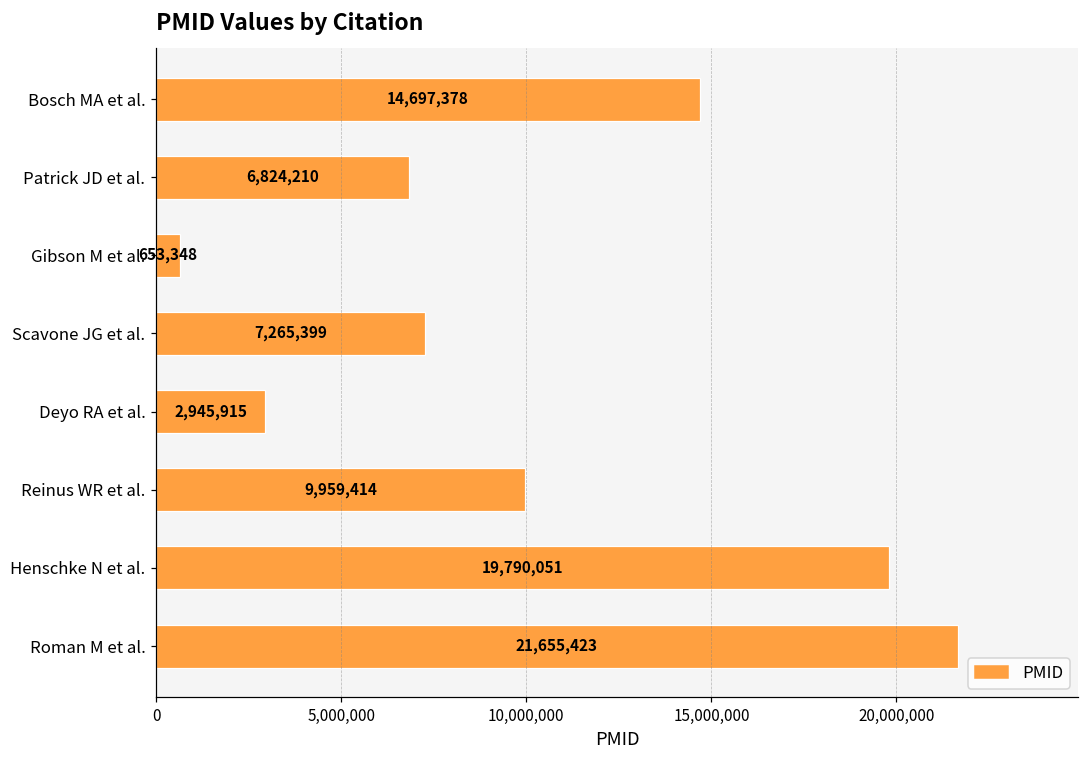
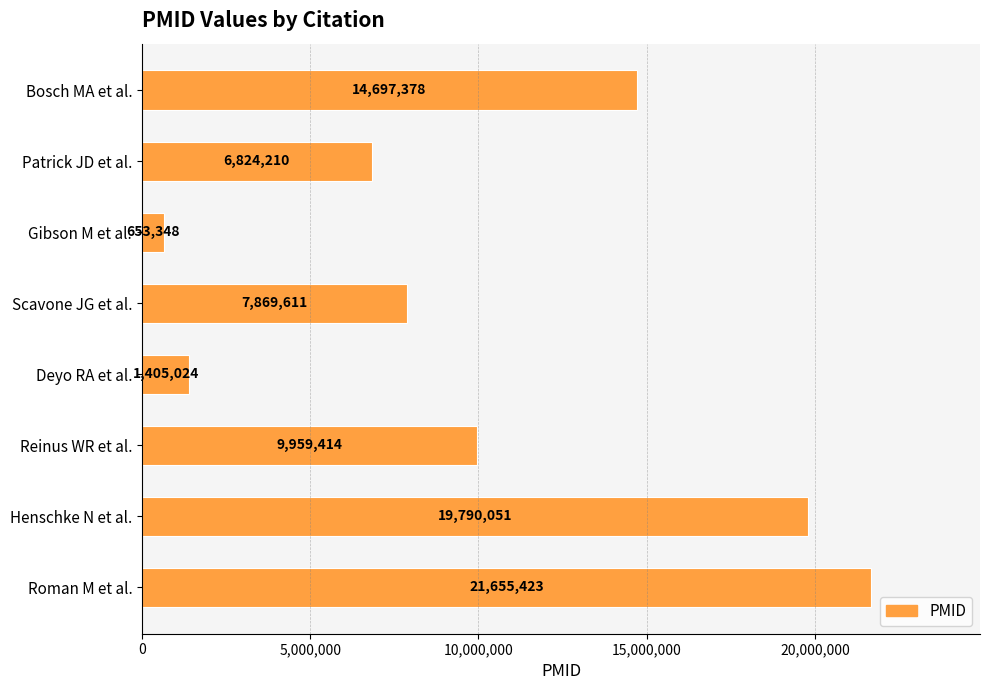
Scavone JG et al.: 7,265,399 -> 7,869,611
Deyo RA et al.: 2,945,915 -> 1,405,024
